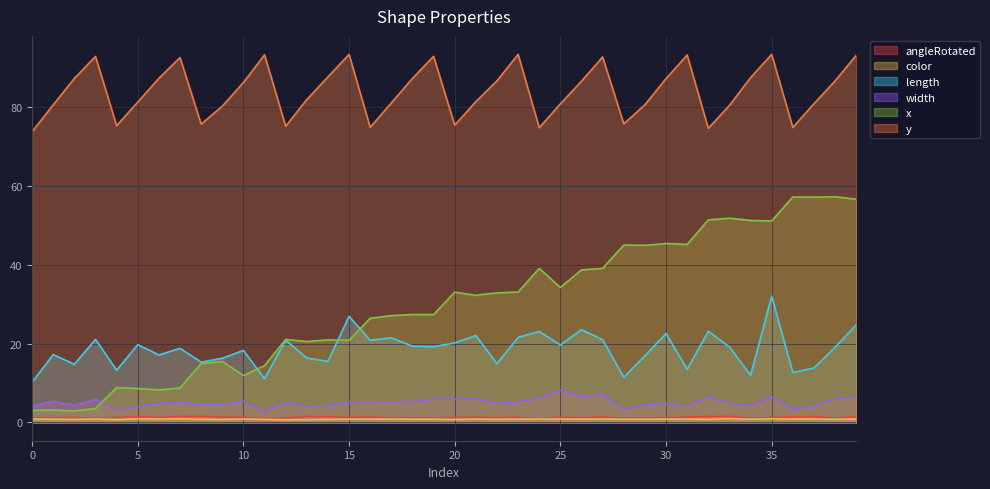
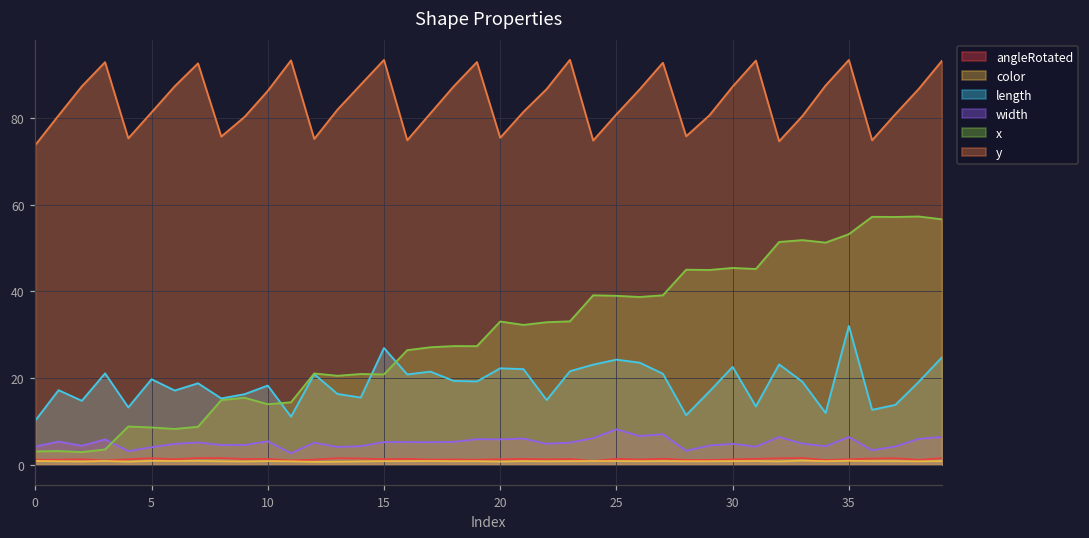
x, 10: 12 -> 14
length, 20: 20 -> 22
length, 25: 20 -> 24
x, 25: 34 -> 39
x, 35: 51 -> 53
